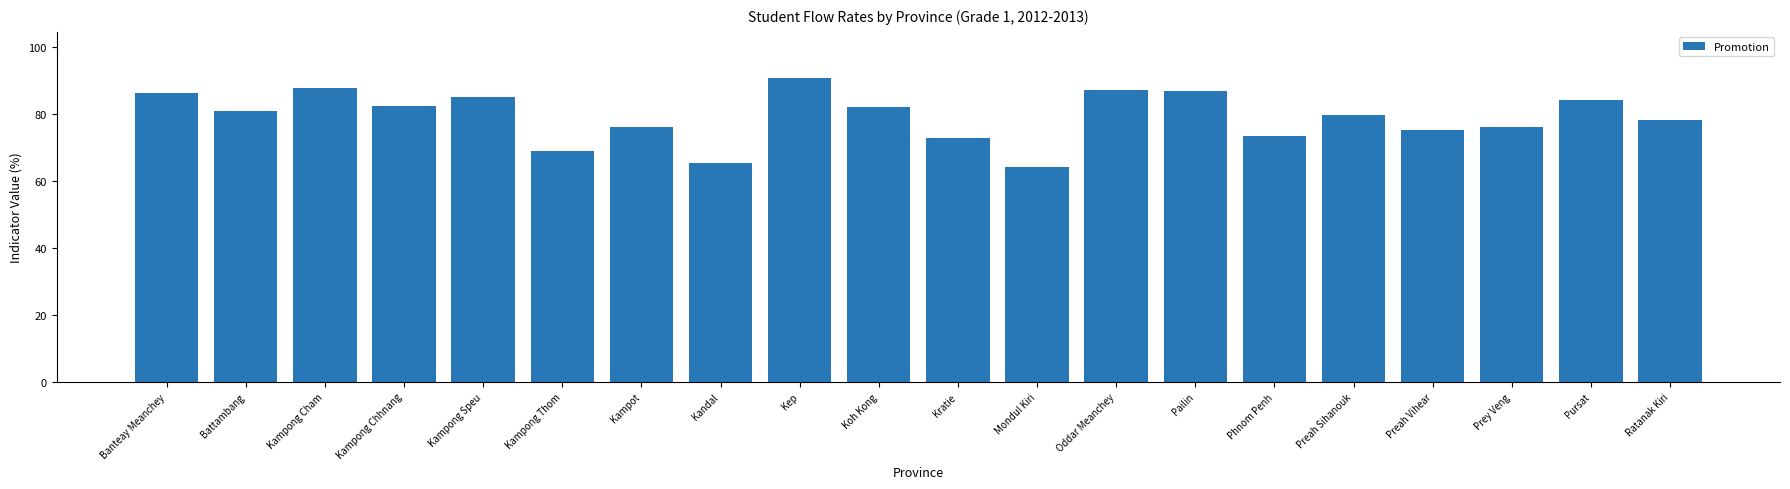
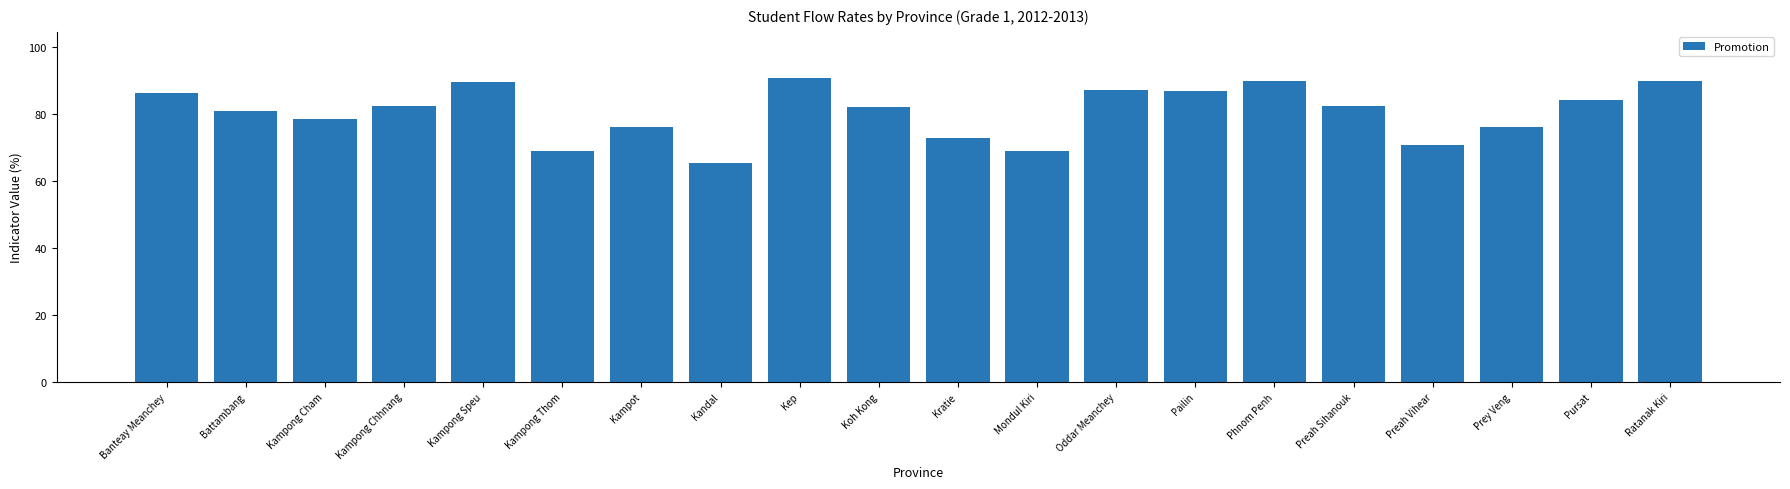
Kampong Cham: 88 -> 78
Kampong Speu: 85 -> 90
Mondul Kiri: 64 -> 69
Phnom Penh: 74 -> 90
Preah Sihanouk: 80 -> 82
Preah Vihear: 75 -> 71
Ratanak Kiri: 78 -> 90
